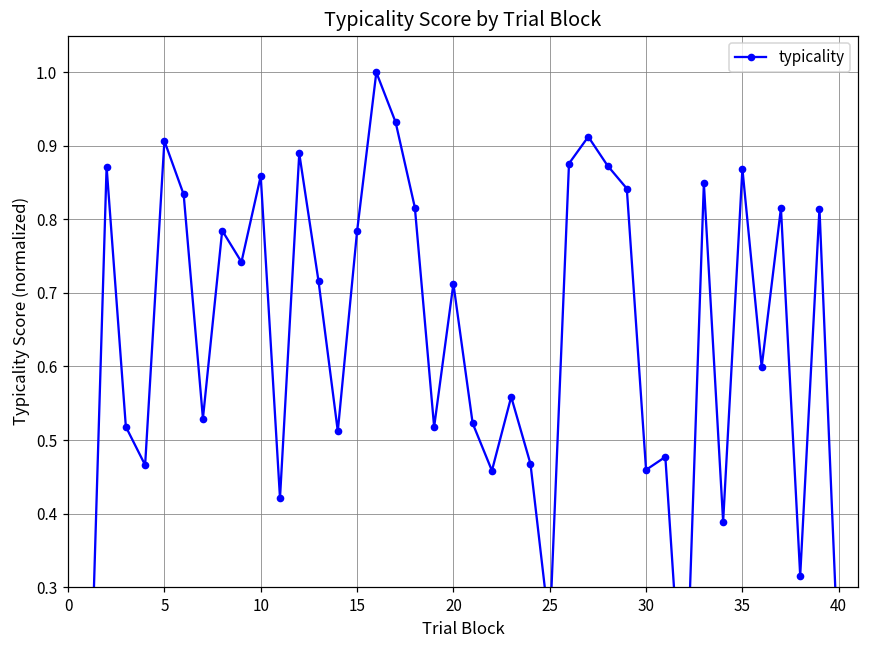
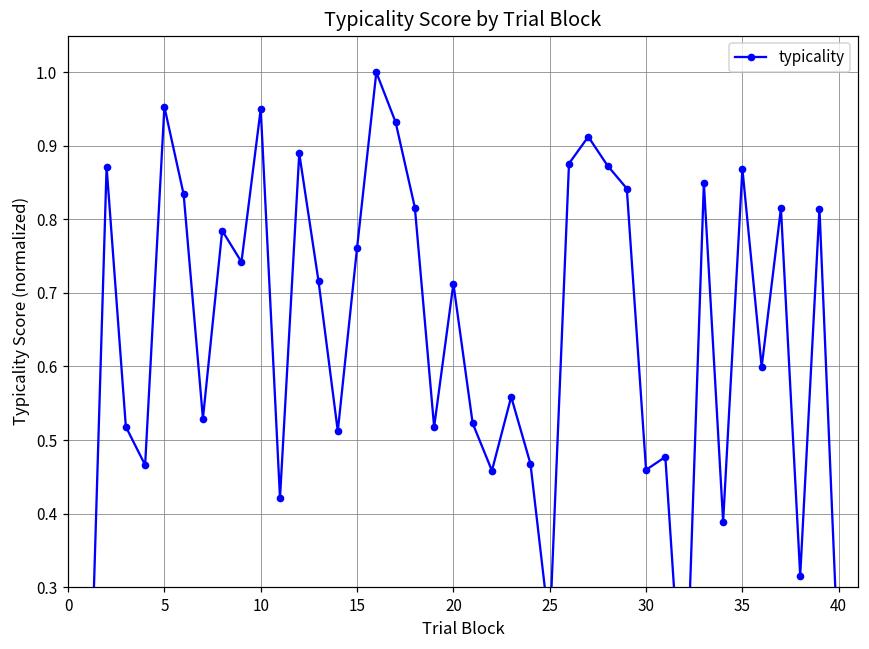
5: 0.91 -> 0.95
10: 0.86 -> 0.95
15: 0.78 -> 0.76
